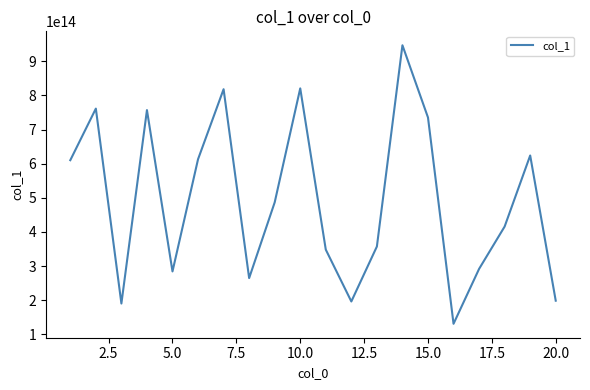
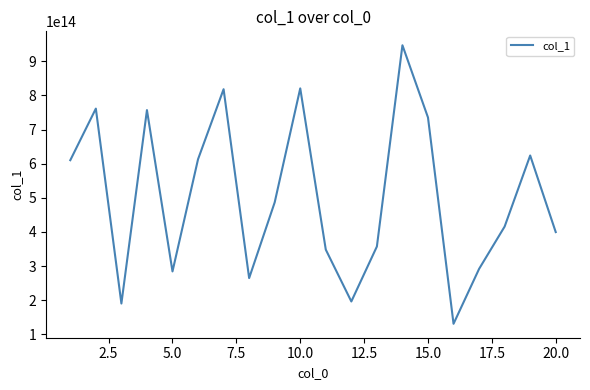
20.0: 200000000000000 -> 400000000000000
